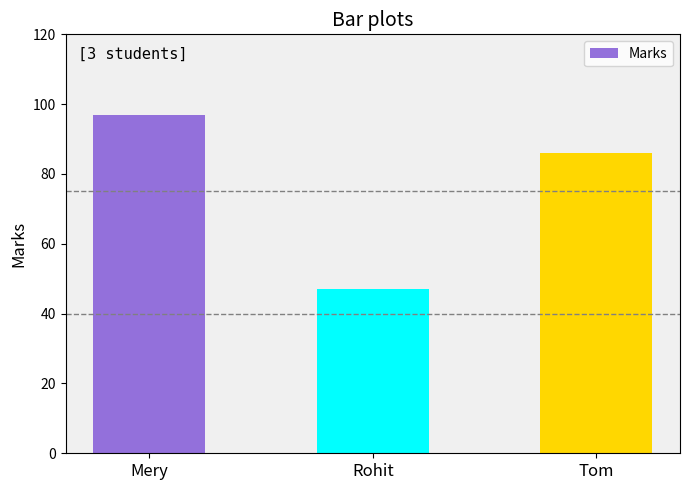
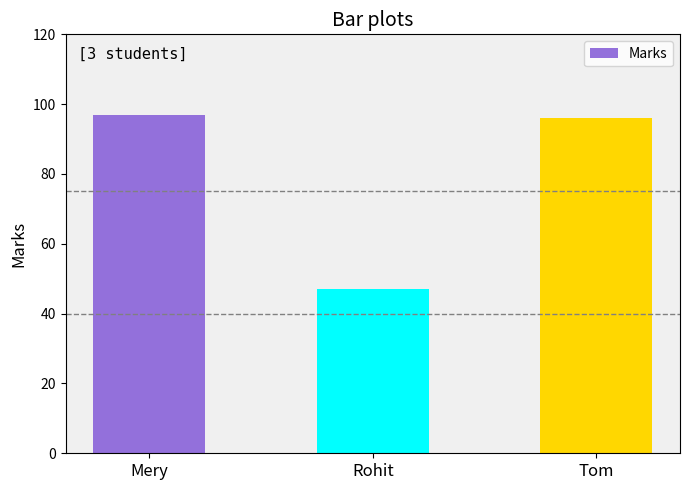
Tom: 86 -> 96
